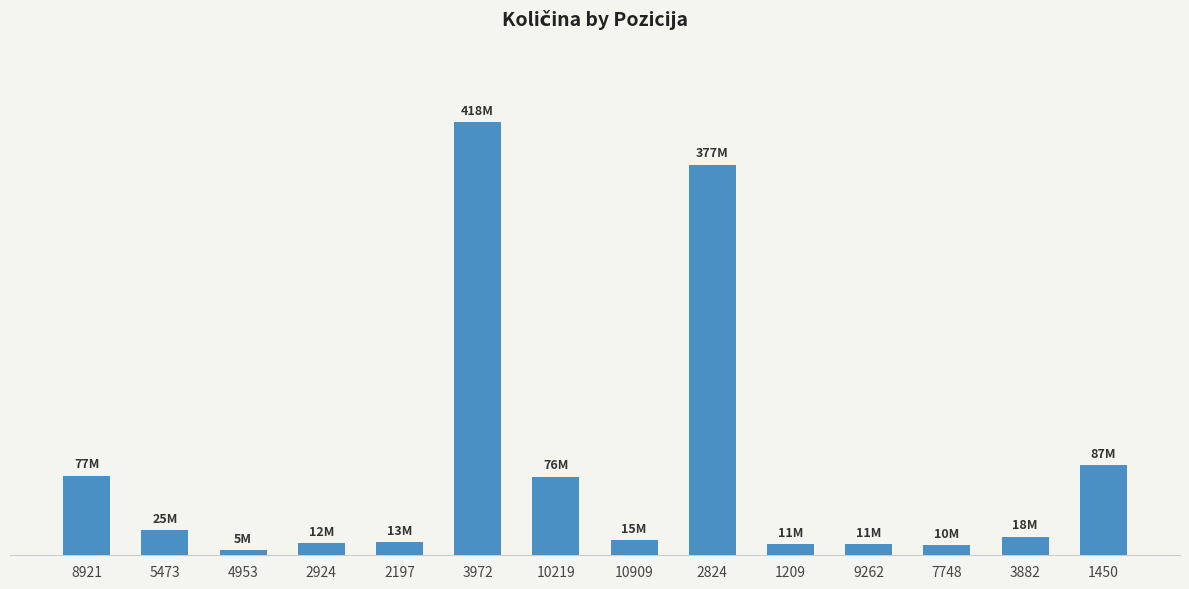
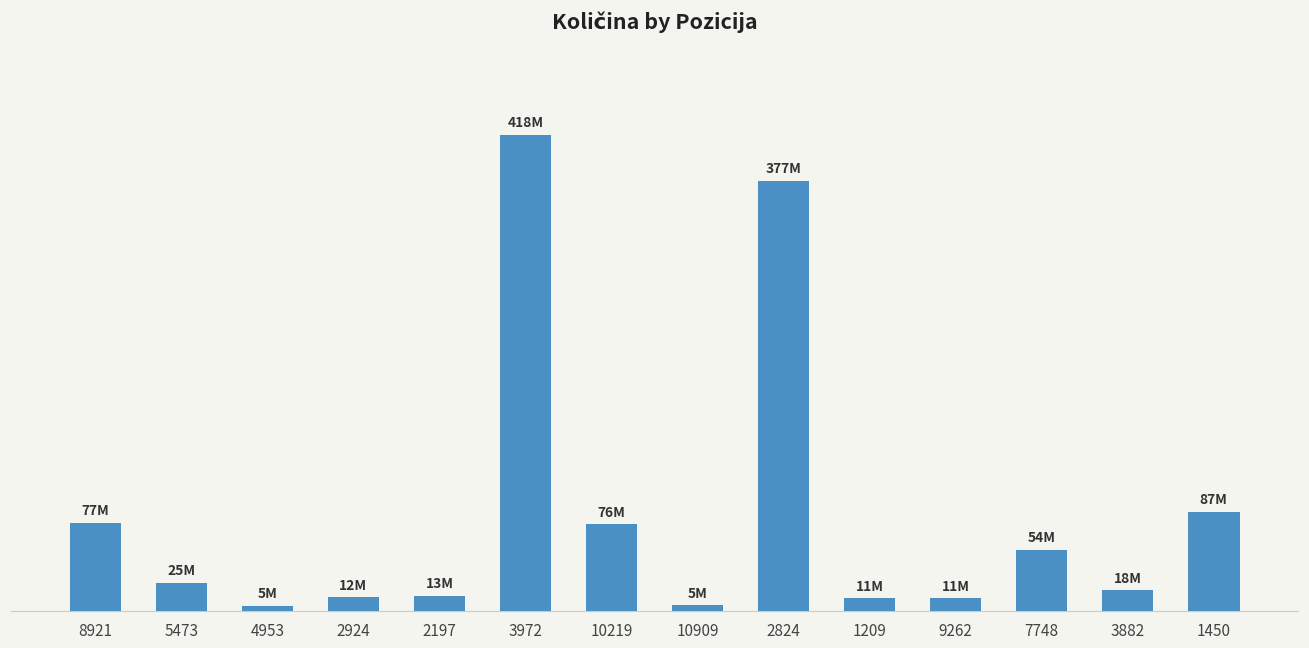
10909: 15M -> 5M
7748: 10M -> 54M
